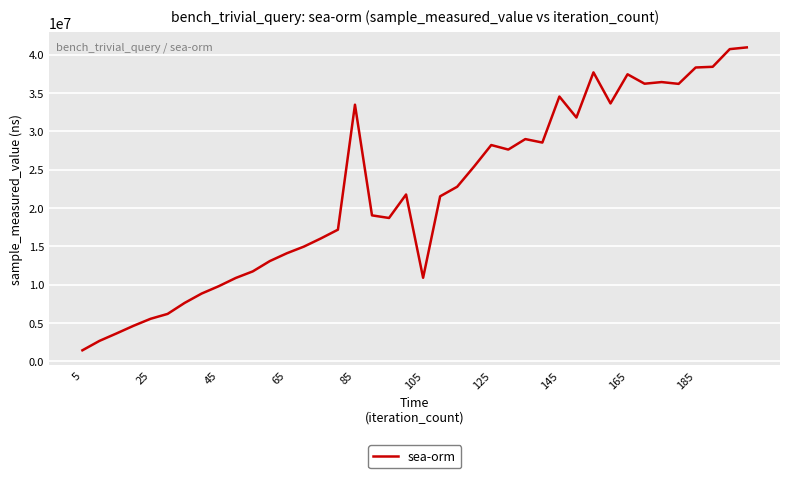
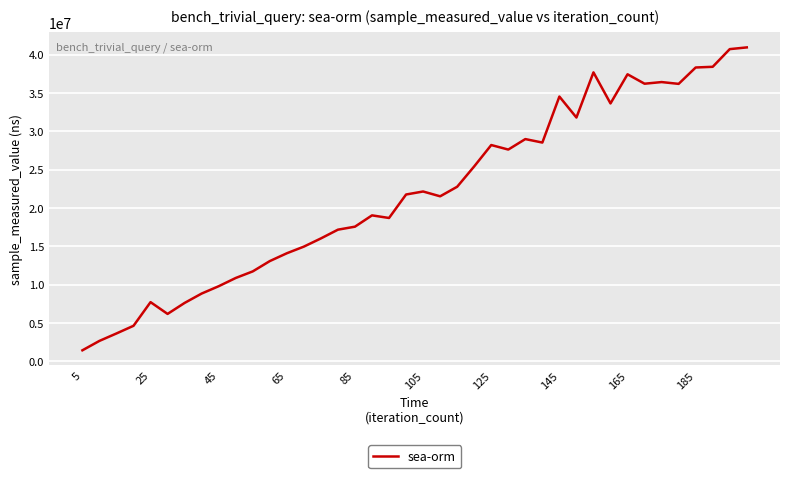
25: 6000000 -> 8000000
85: 33000000 -> 18000000
105: 11000000 -> 22000000
